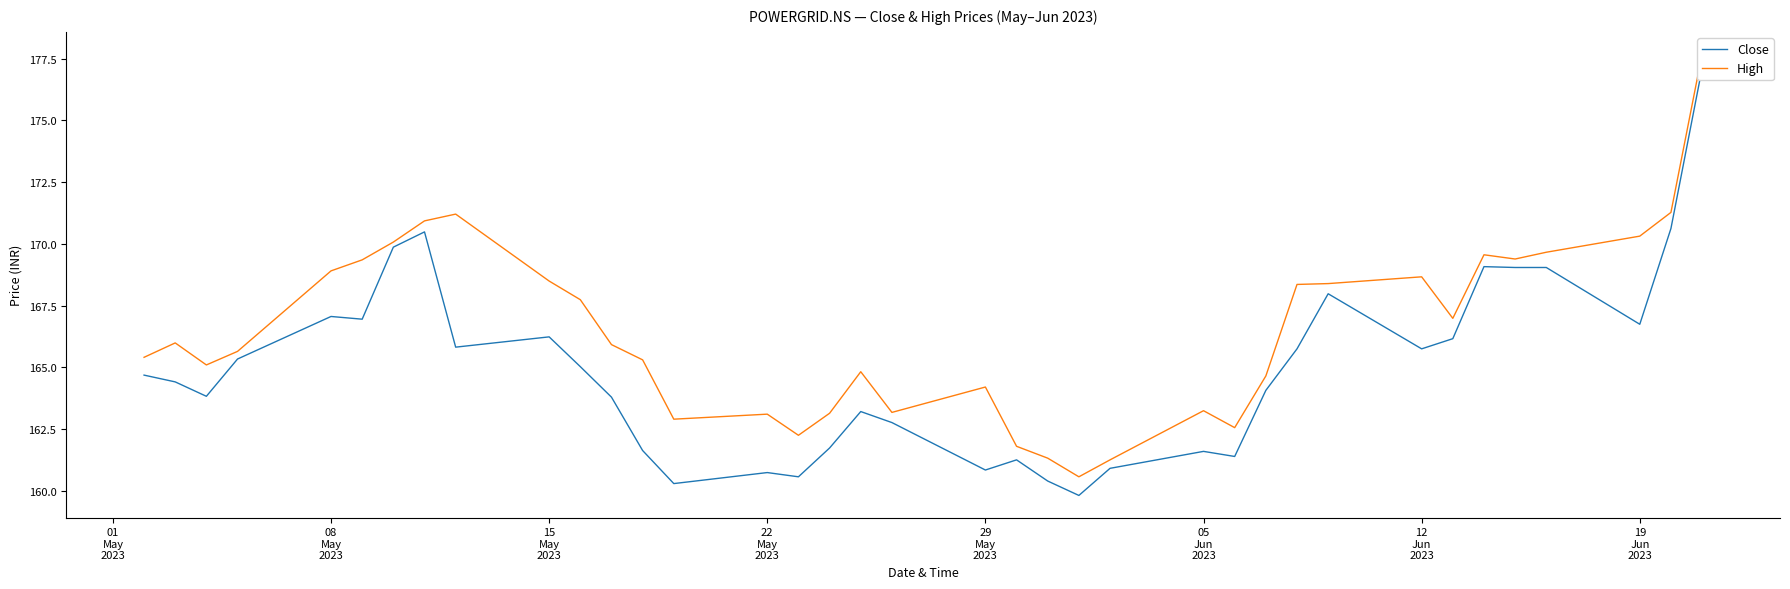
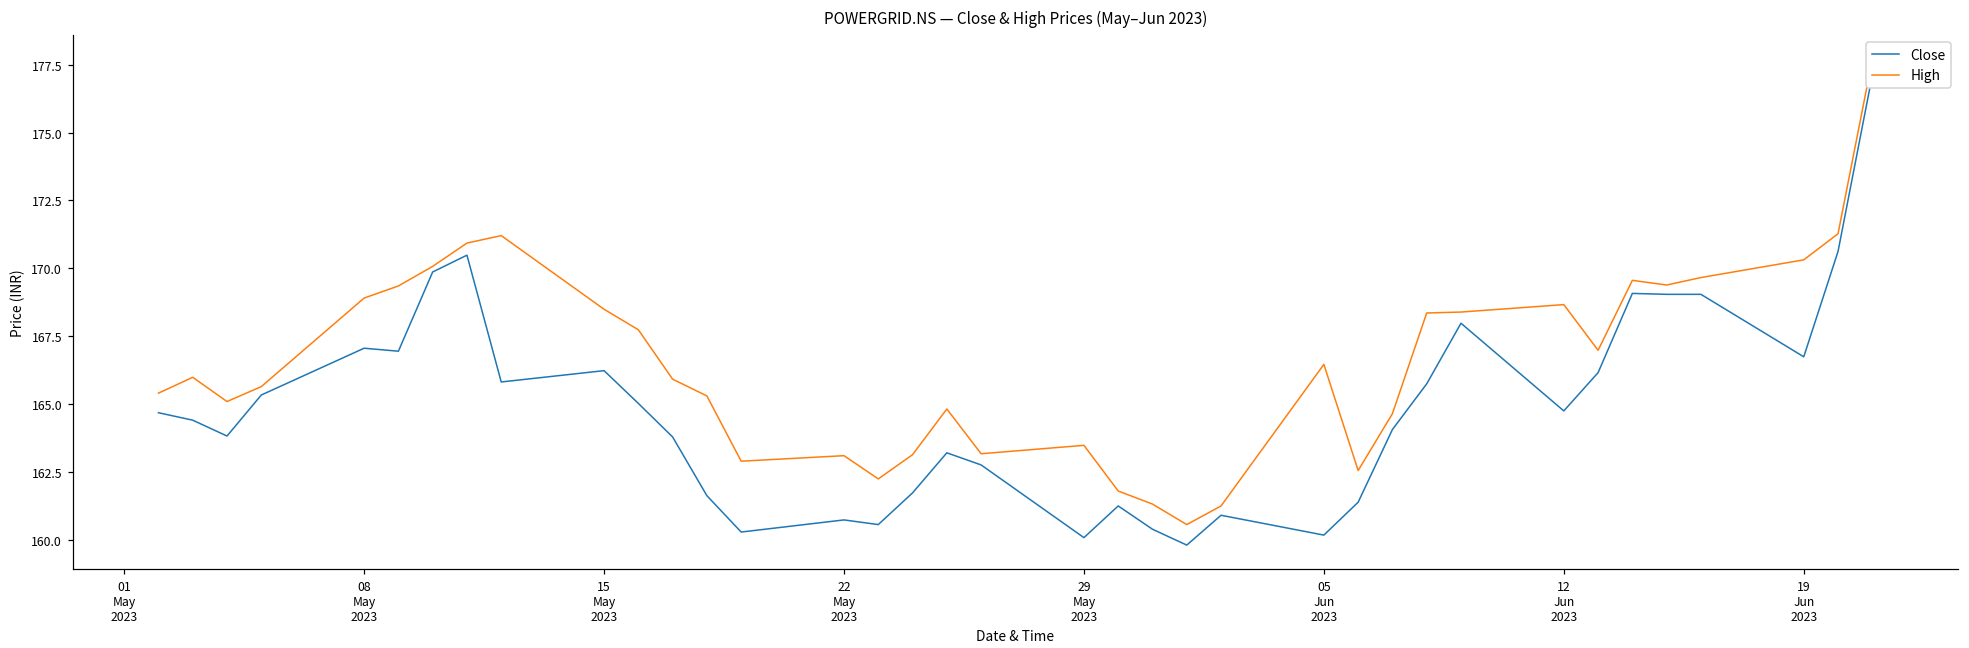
Close, 29 May 2023: 160.9 -> 160.1
High, 29 May 2023: 164.2 -> 163.5
Close, 05 Jun 2023: 161.6 -> 160.2
High, 05 Jun 2023: 163.3 -> 166.5
Close, 12 Jun 2023: 165.8 -> 164.8
